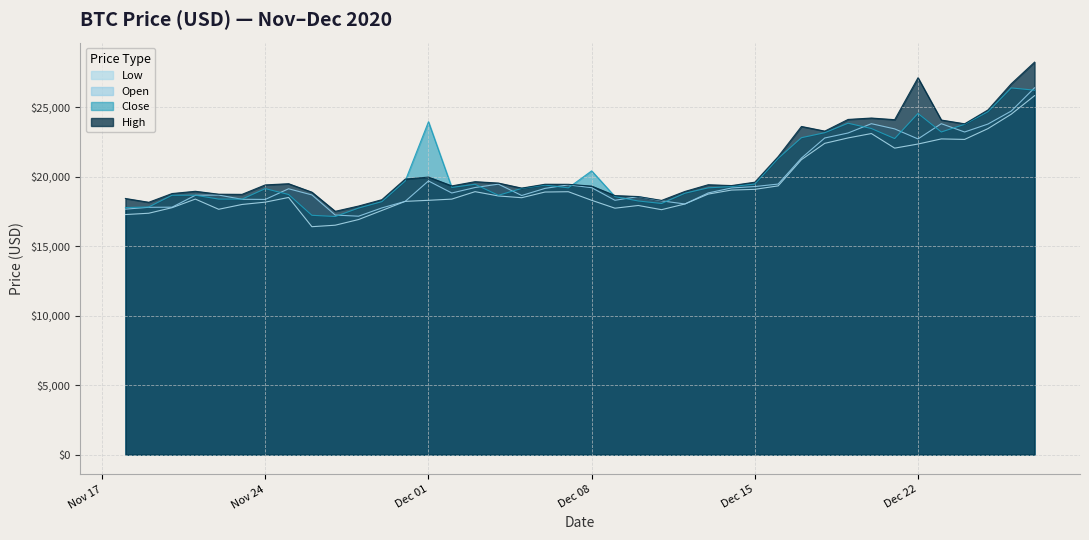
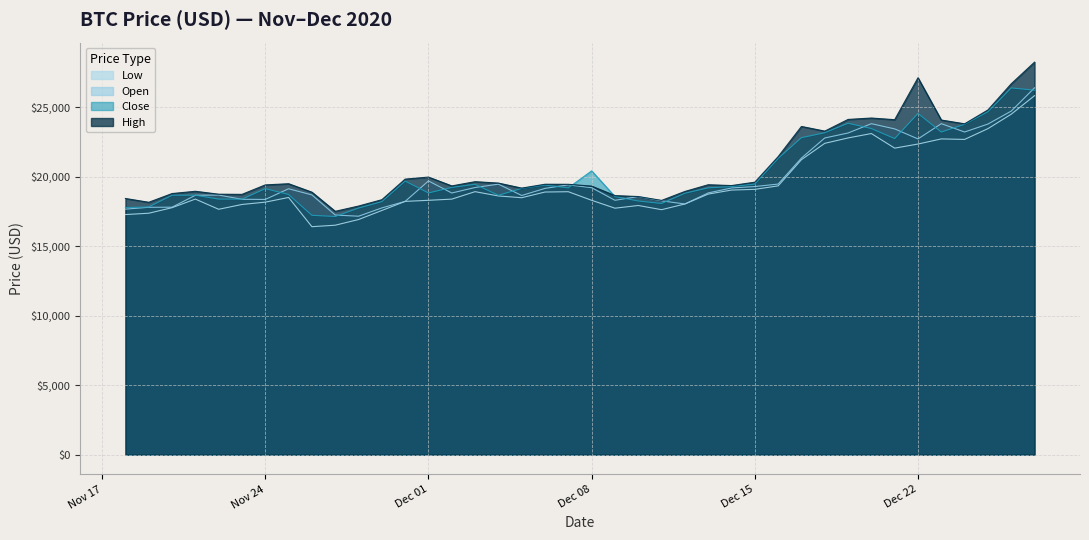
Close, Dec 01: $24,000 -> $18,800
